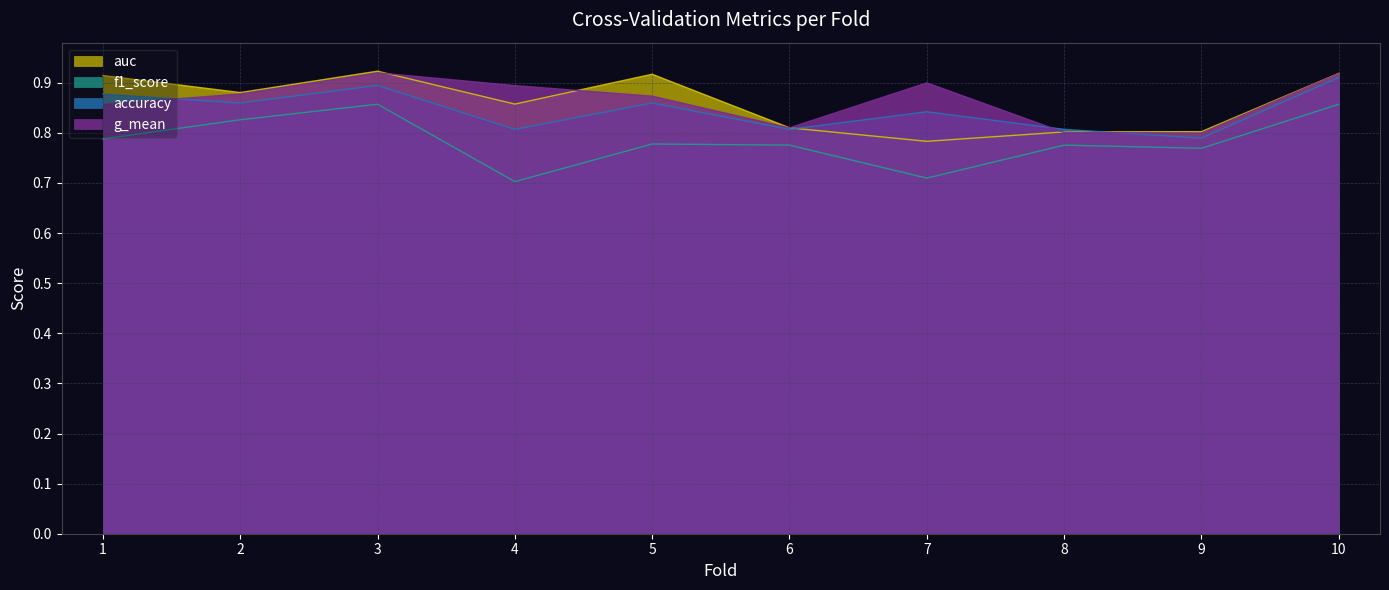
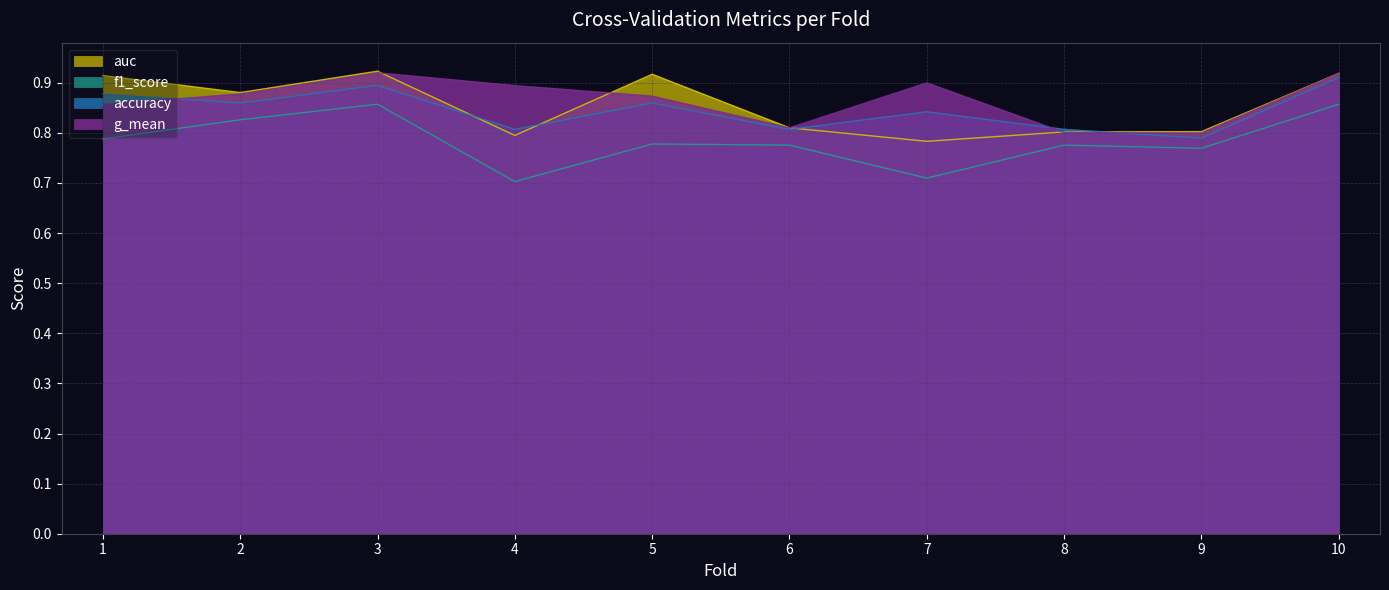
auc, 4: 0.86 -> 0.79
